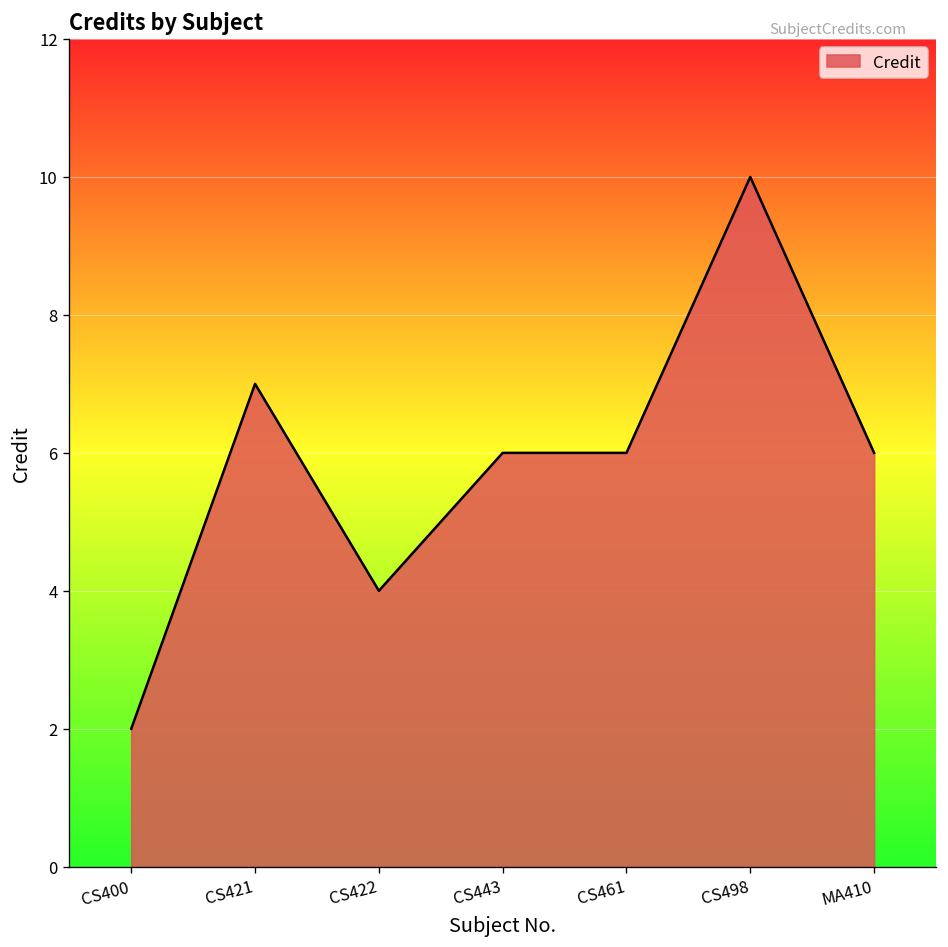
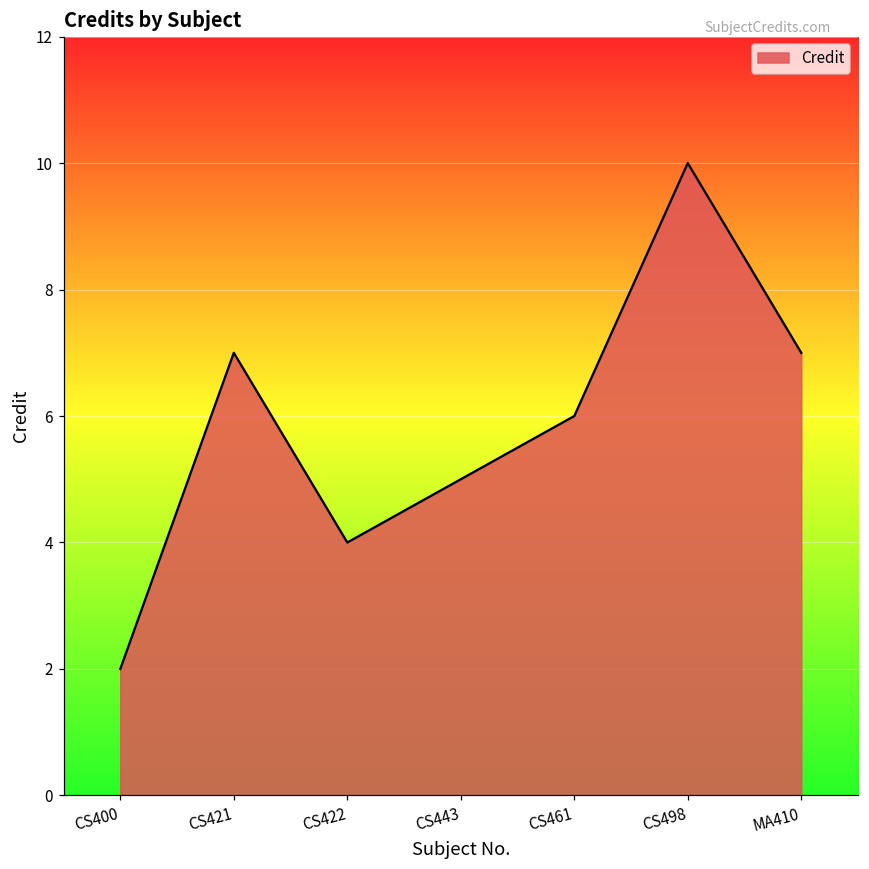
CS443: 6 -> 5
MA410: 6 -> 7
